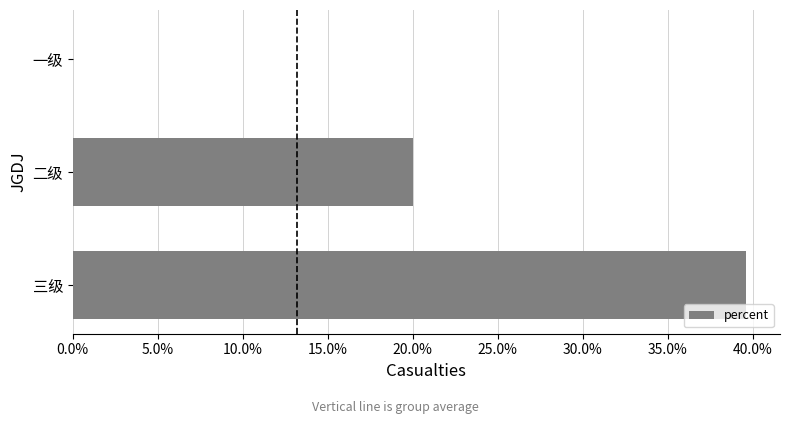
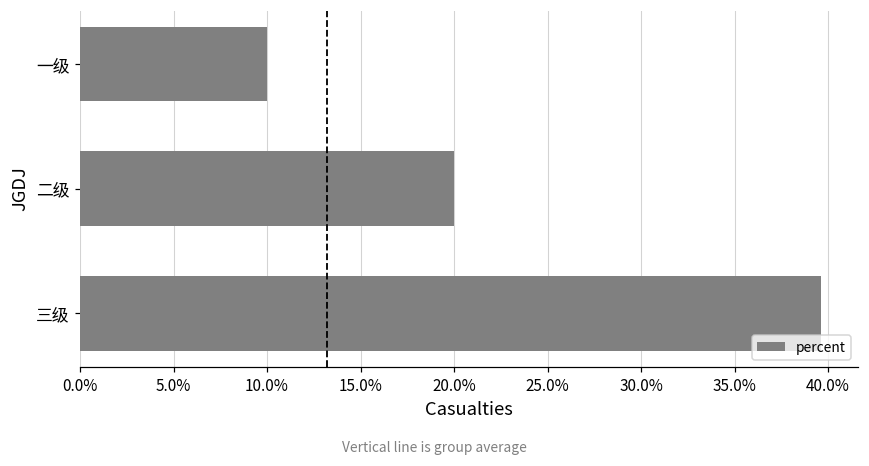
一级: 0.0% -> 10.0%
